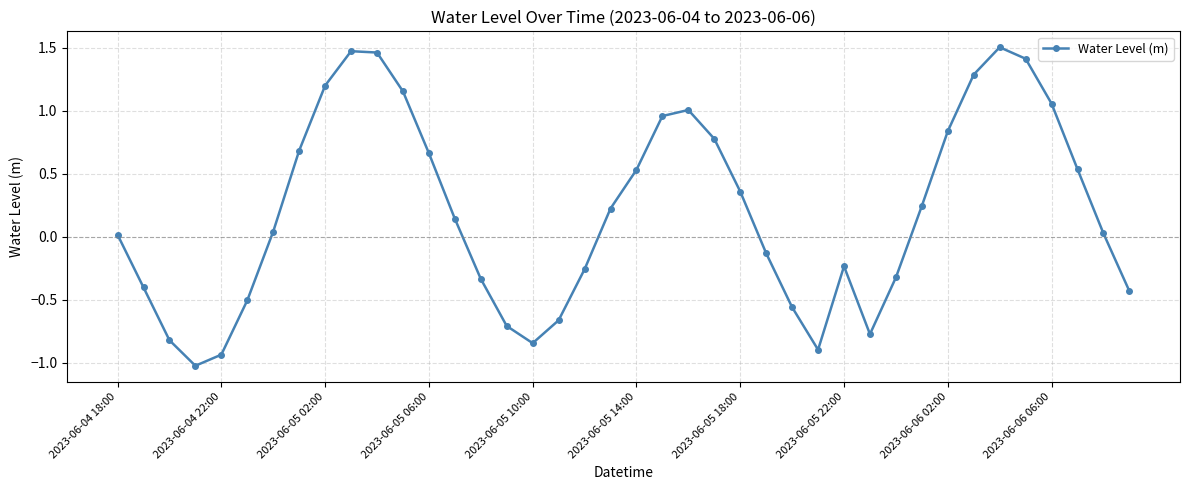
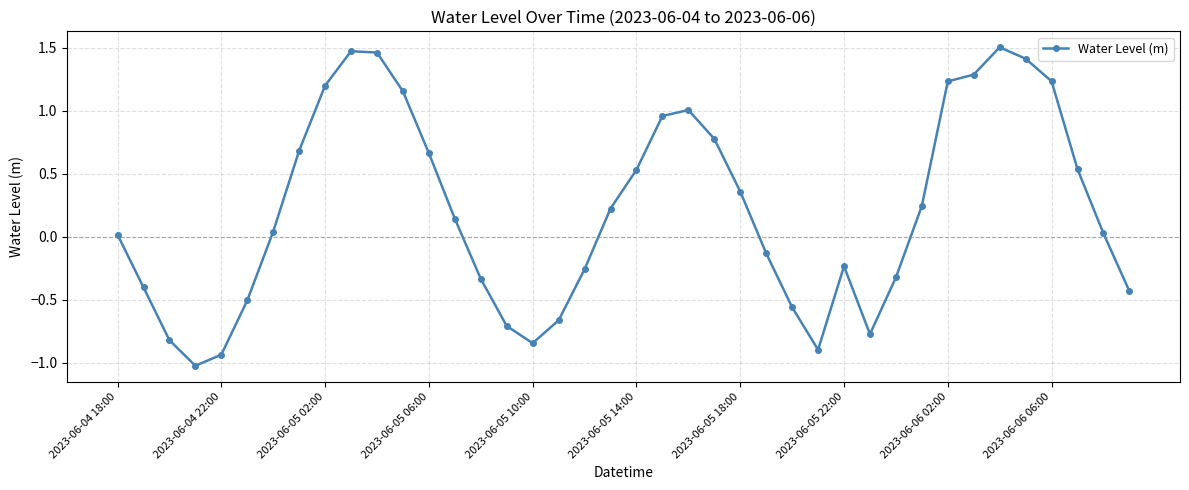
2023-06-06 02:00: 0.84 -> 1.23
2023-06-06 06:00: 1.06 -> 1.23
